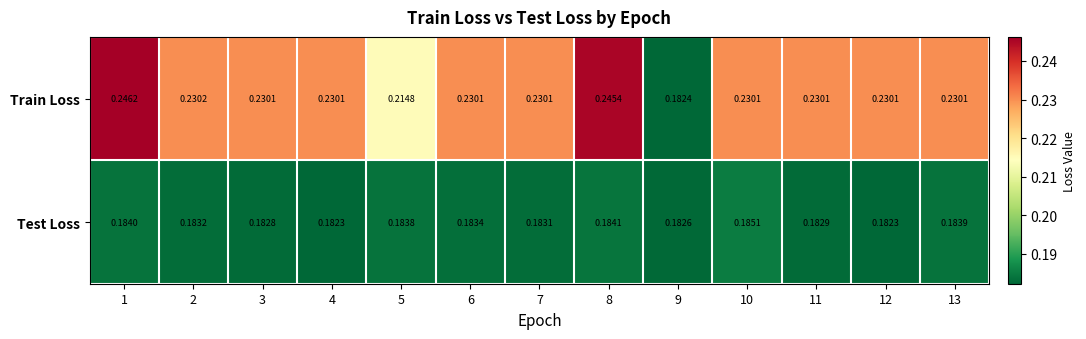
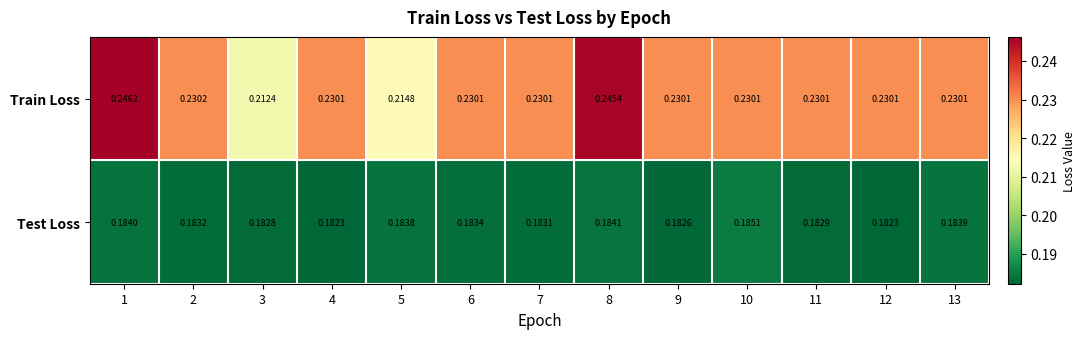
Train Loss, 3: 0.2301 -> 0.2124
Train Loss, 9: 0.1824 -> 0.2301
